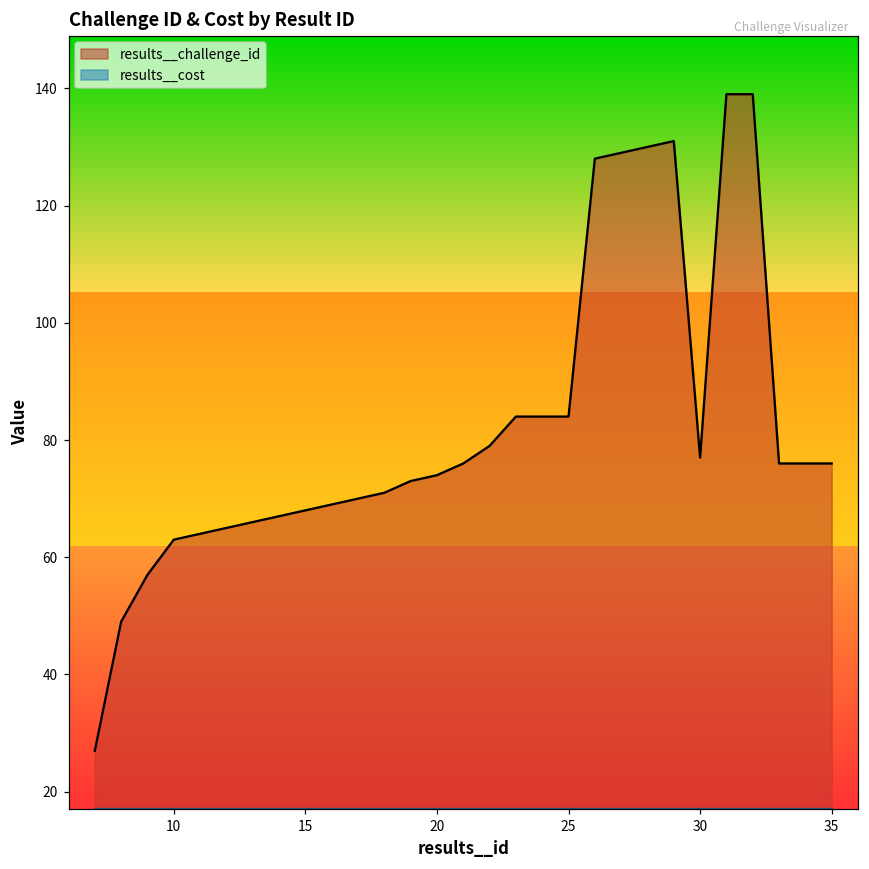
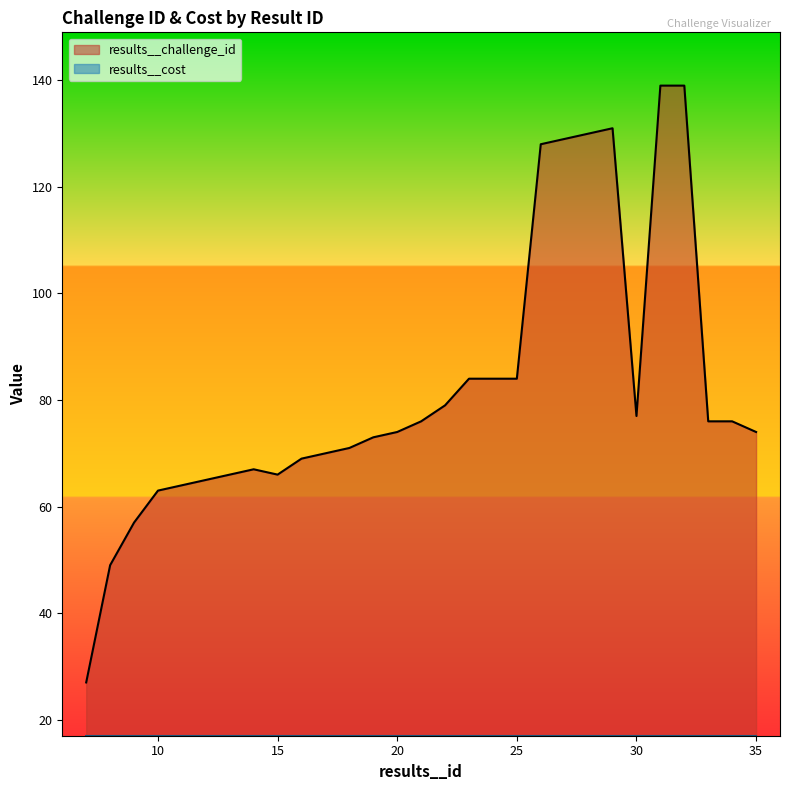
results__challenge_id, 15: 68 -> 66
results__challenge_id, 35: 76 -> 74
